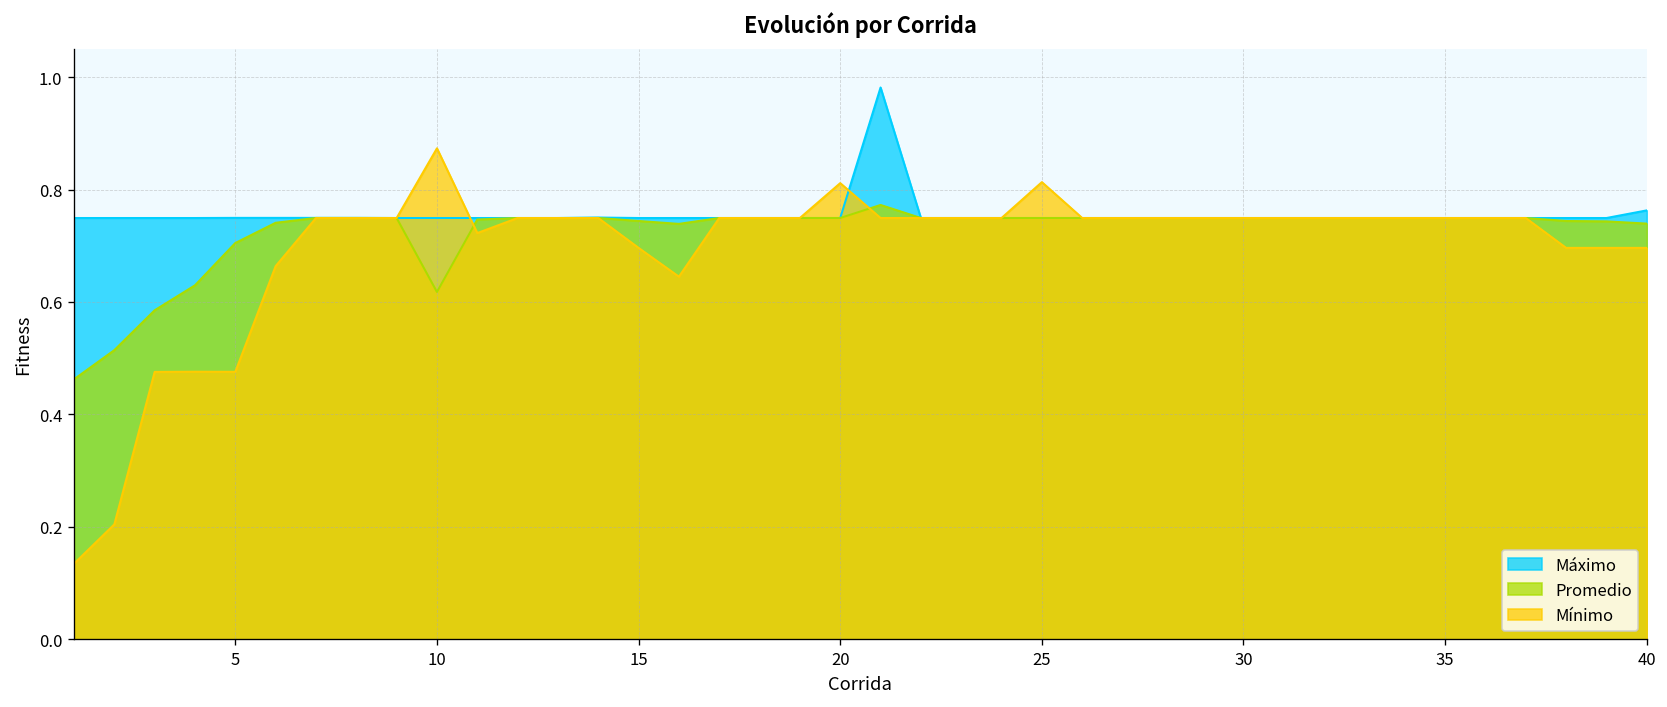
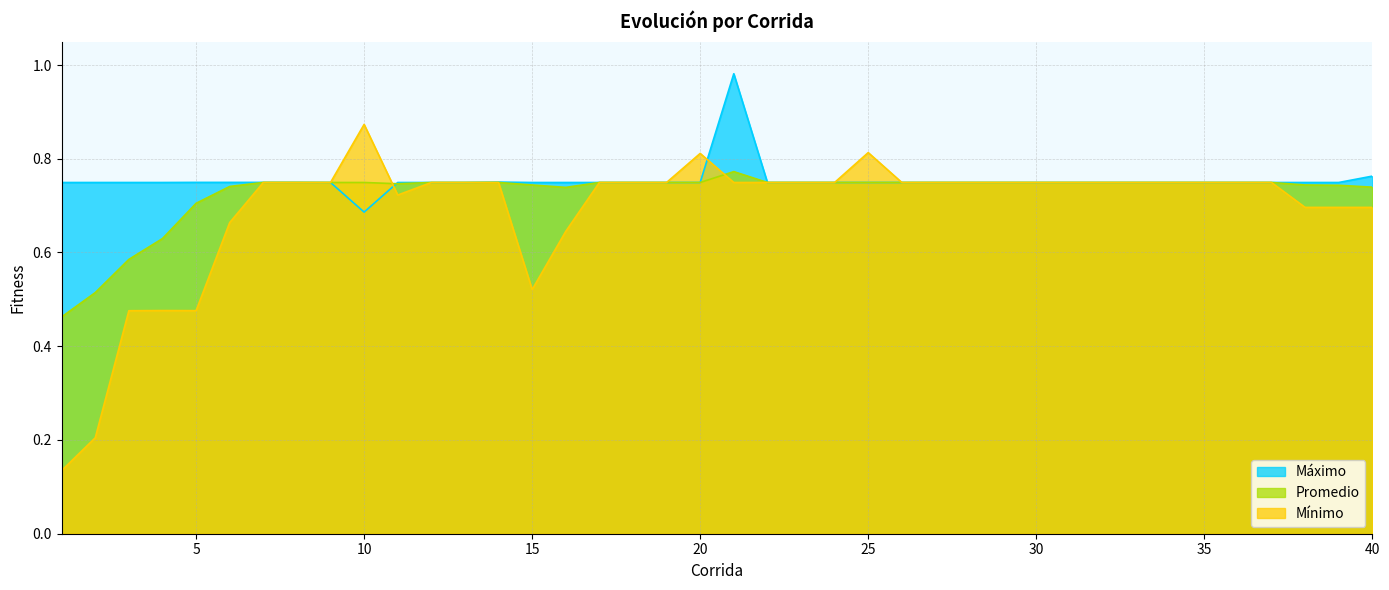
Máximo, 10: 0.75 -> 0.69
Promedio, 10: 0.62 -> 0.75
Mínimo, 15: 0.70 -> 0.52
